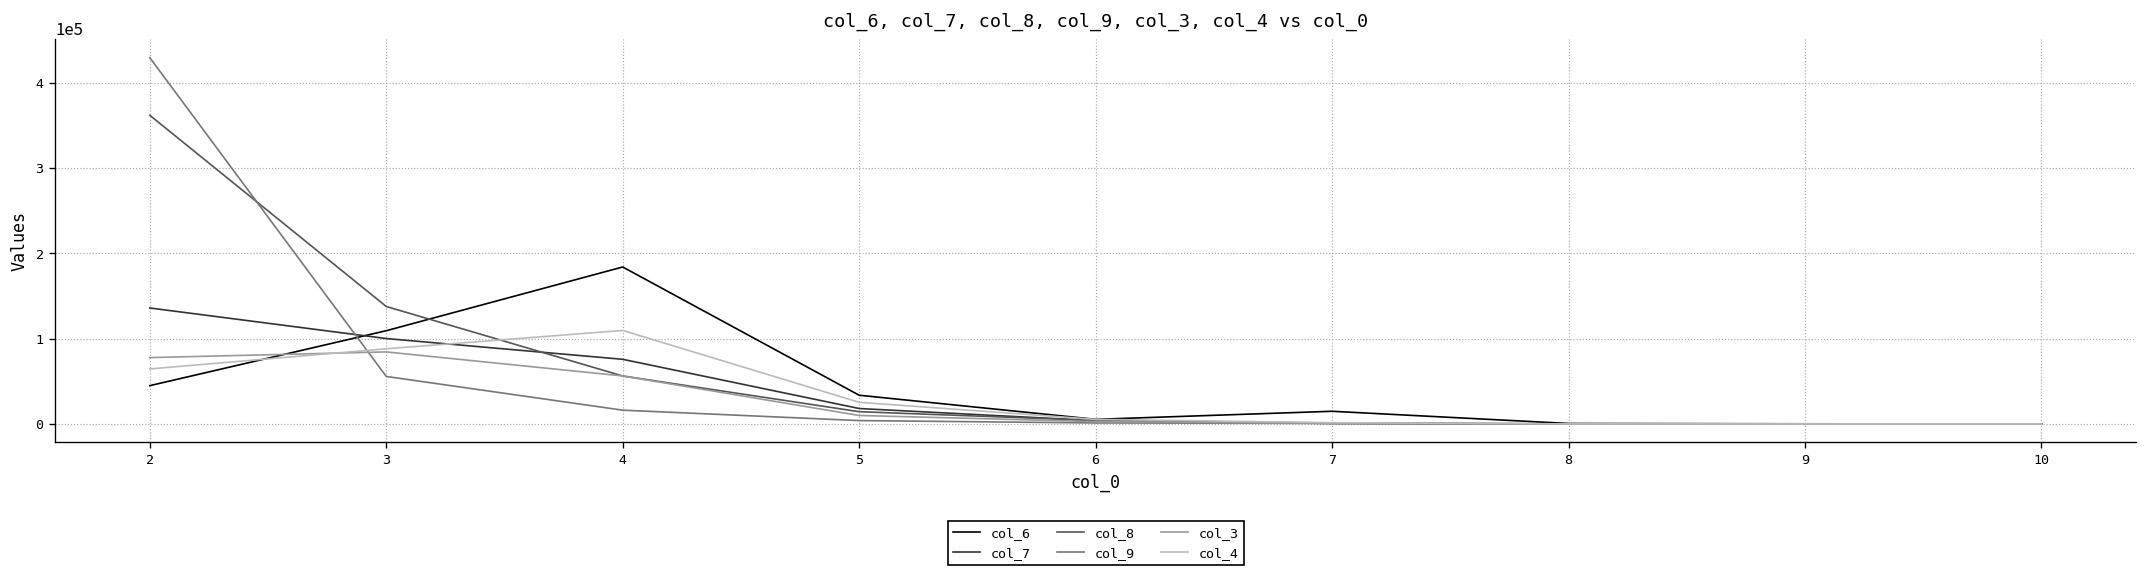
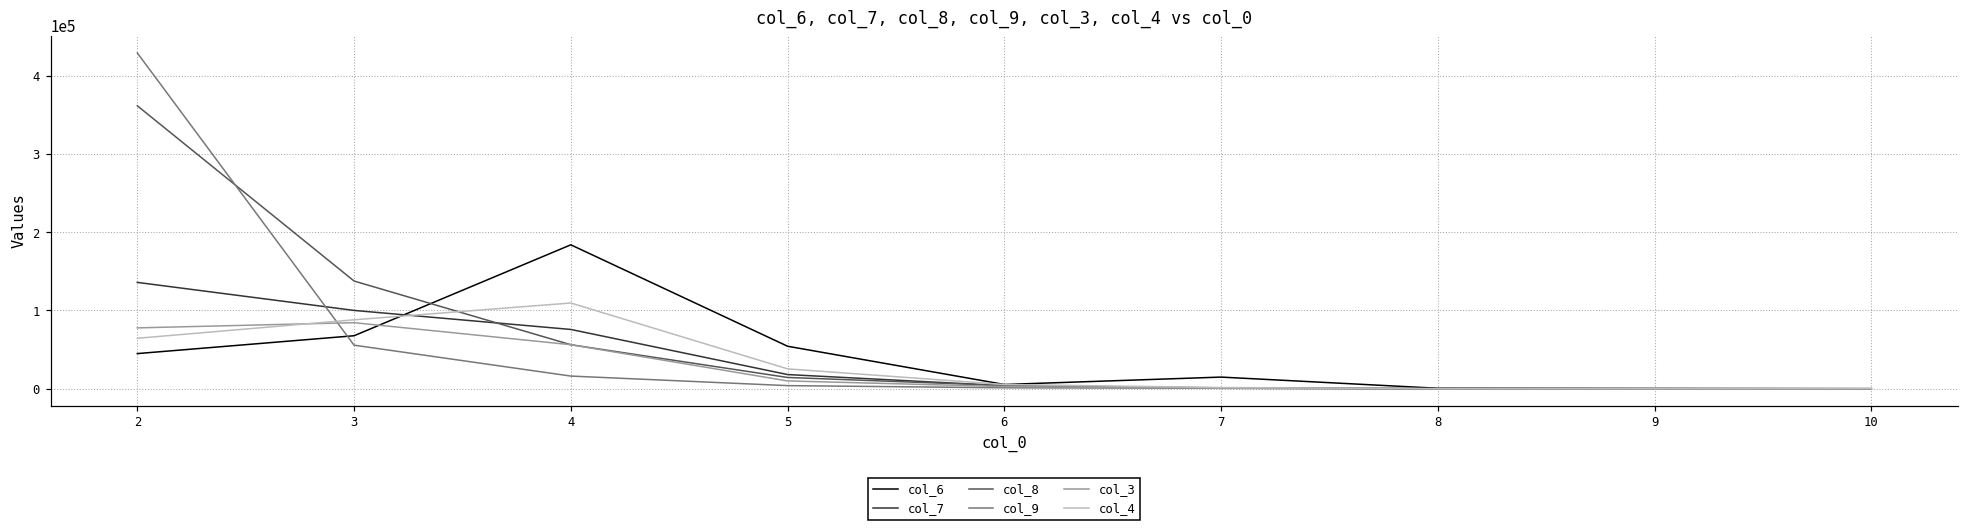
col_6, 3: 110000 -> 70000
col_6, 5: 30000 -> 50000
